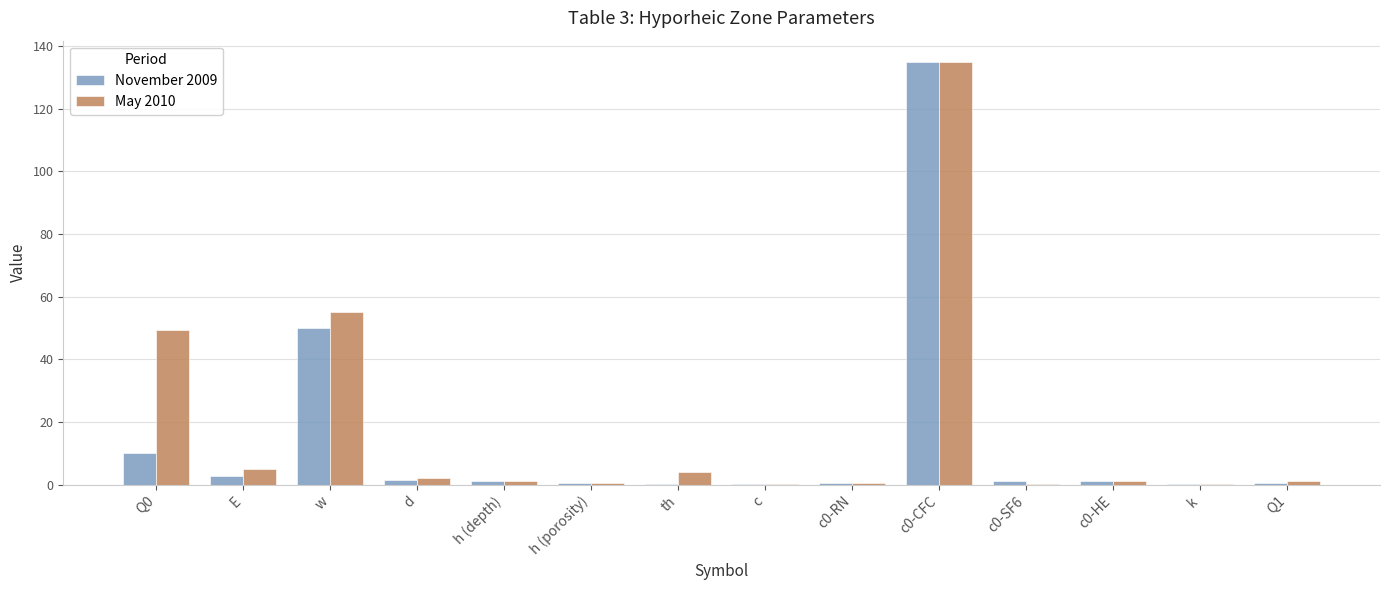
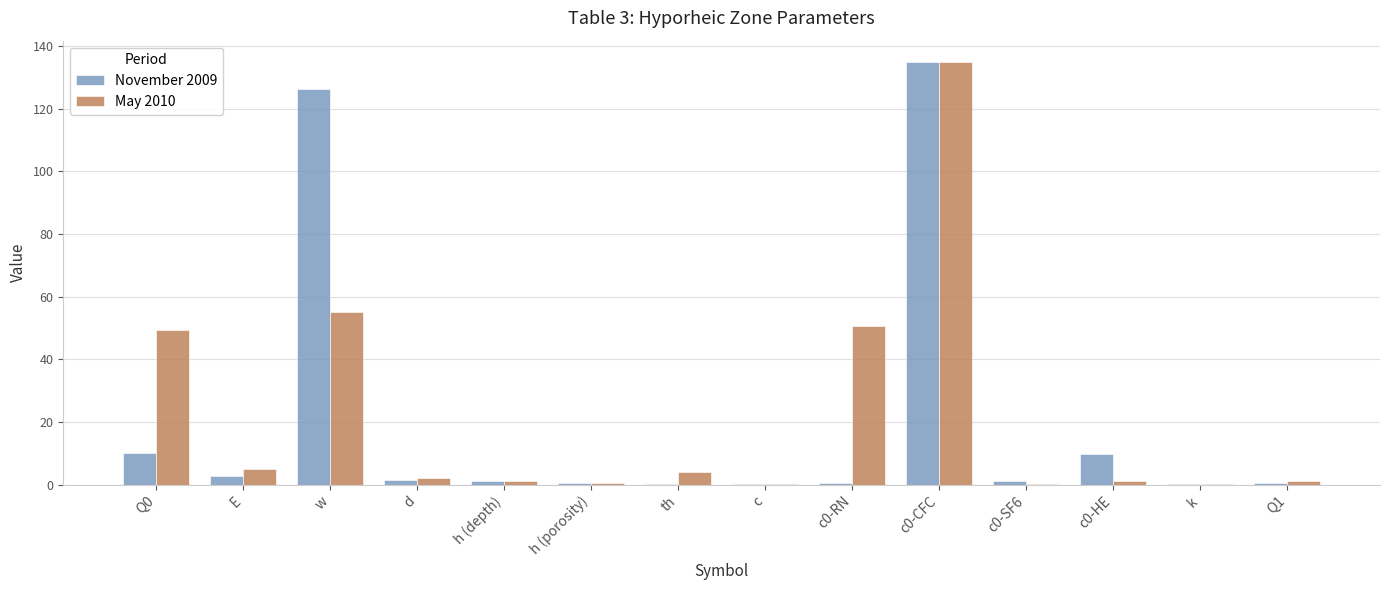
November 2009, w: 50 -> 126
May 2010, c0-RN: 1 -> 51
November 2009, c0-HE: 1 -> 10
